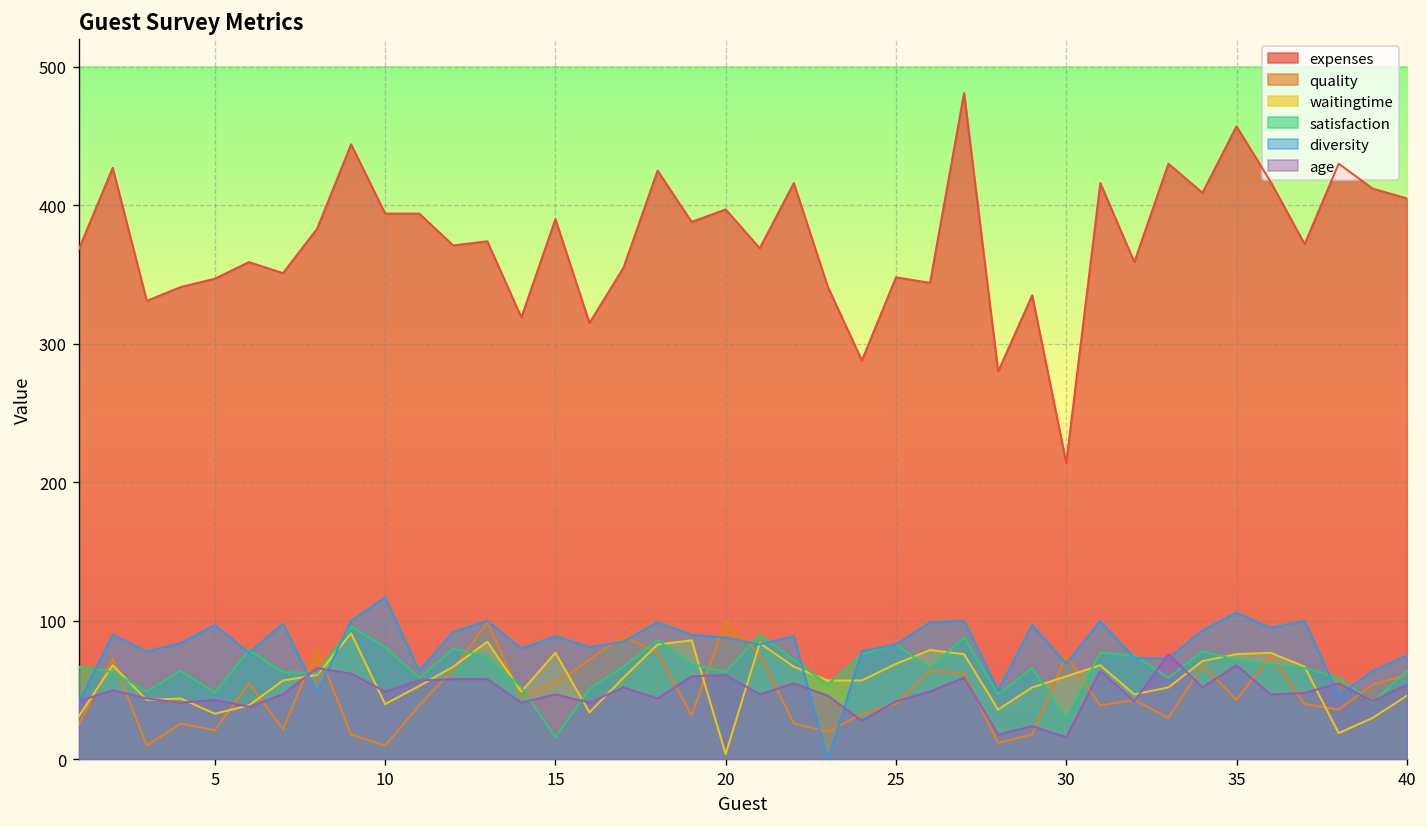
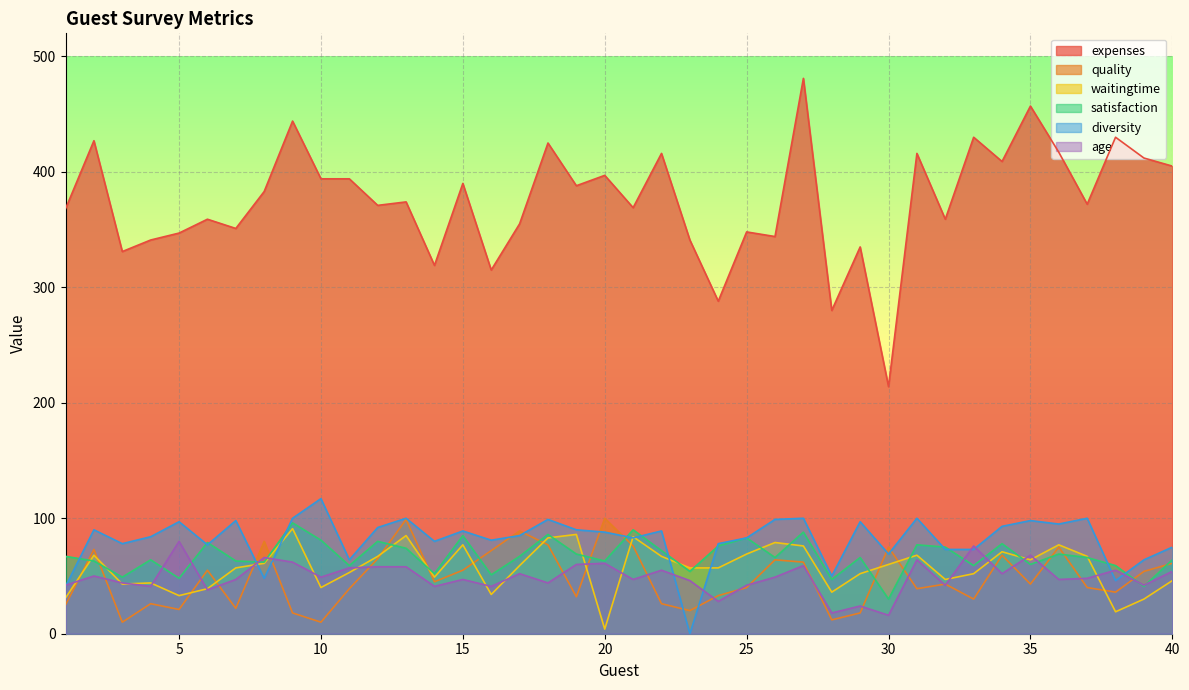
age, 5: 43 -> 80
satisfaction, 15: 16 -> 85
waitingtime, 35: 76 -> 64
satisfaction, 35: 72 -> 60
diversity, 35: 106 -> 98
